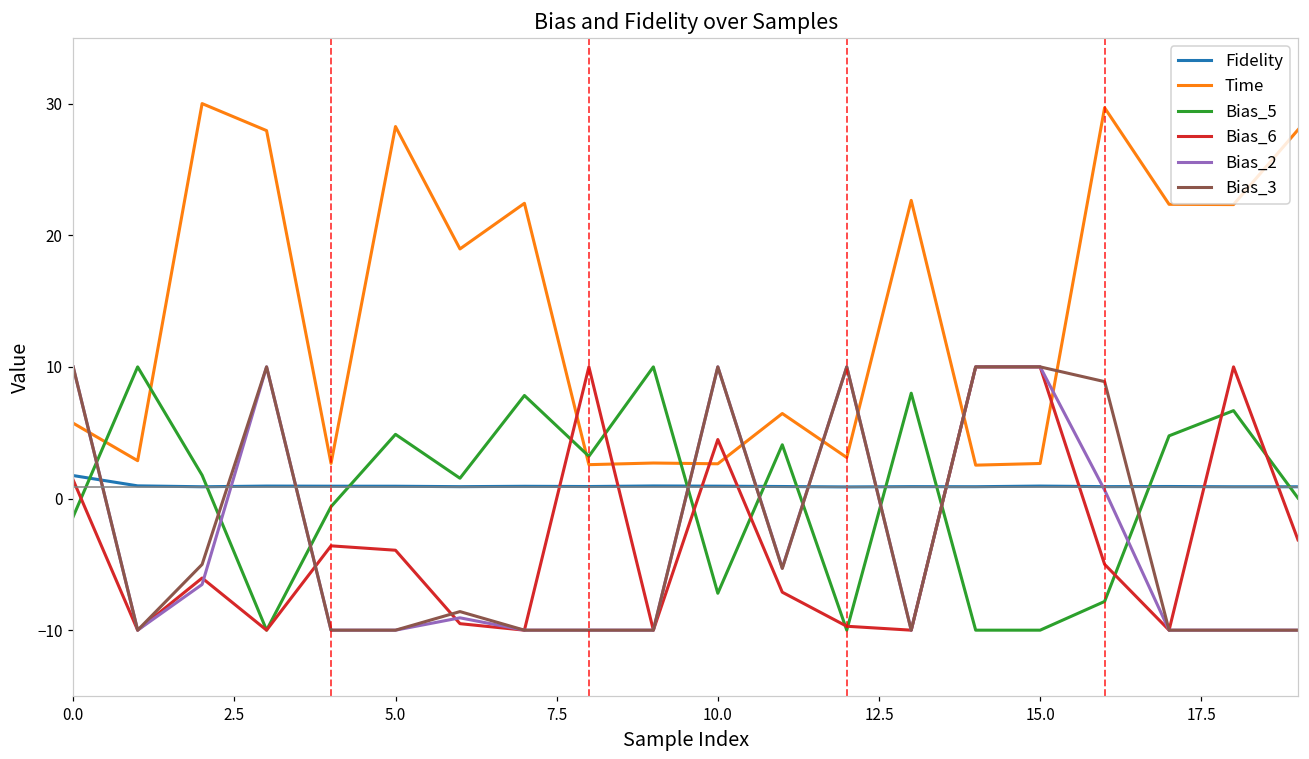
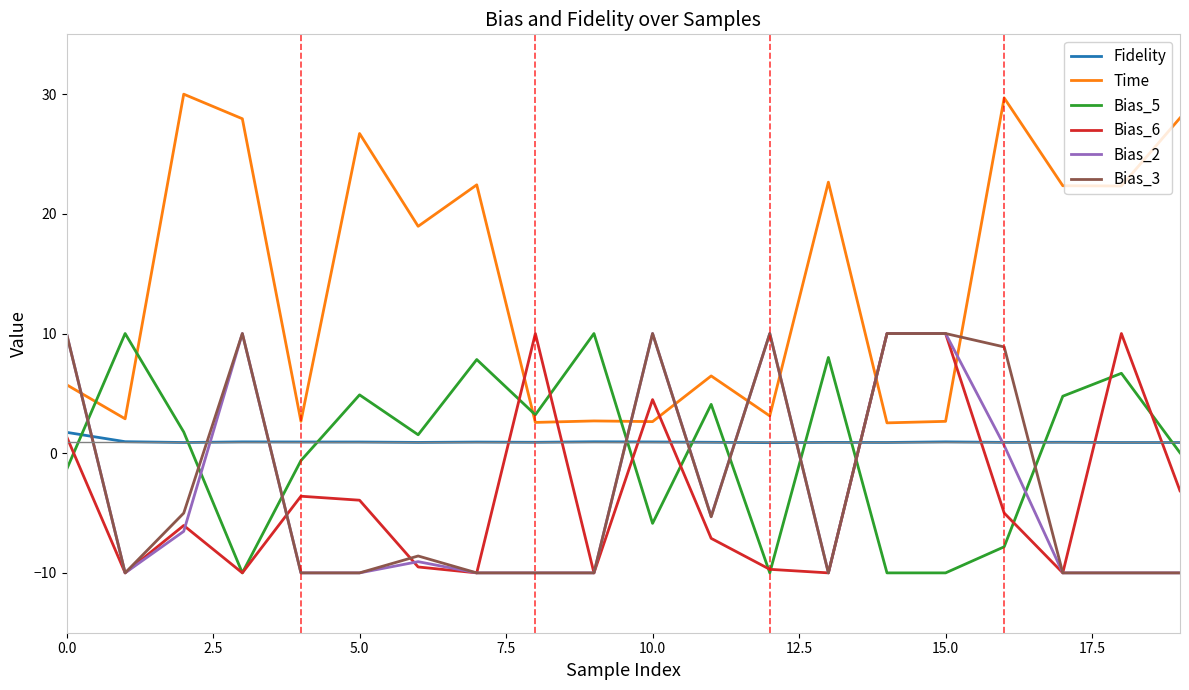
Time, 5.0: 28.3 -> 26.7
Bias_5, 10.0: -7.2 -> -5.9
